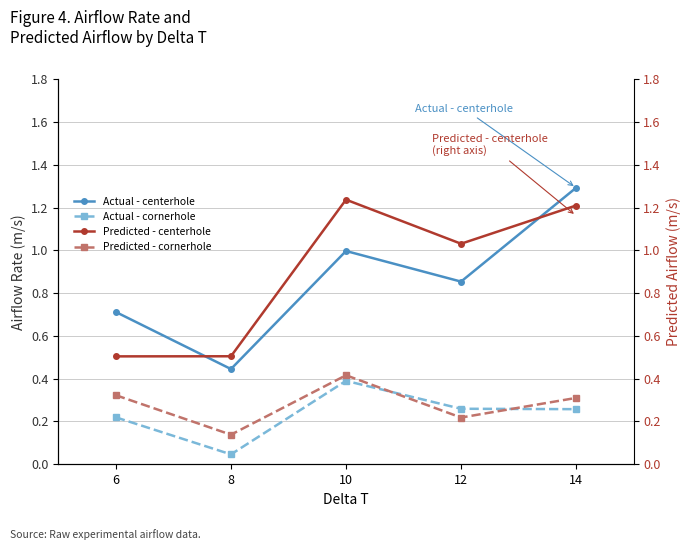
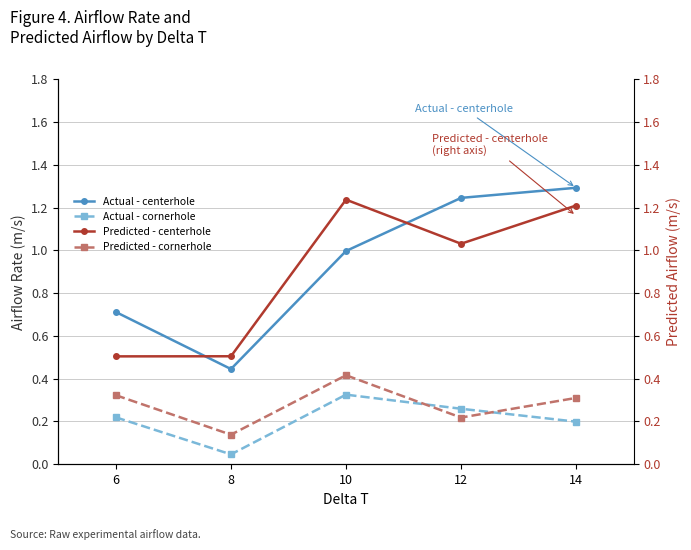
Actual - cornerhole, 10: 0.39 -> 0.33
Actual - centerhole, 12: 0.85 -> 1.25
Actual - cornerhole, 14: 0.26 -> 0.20
